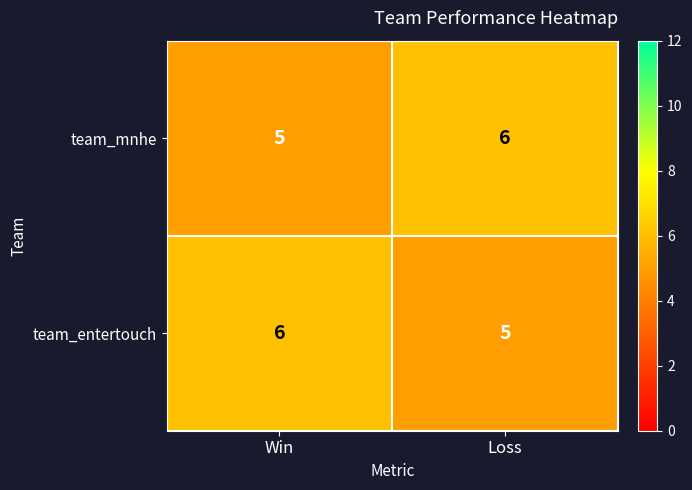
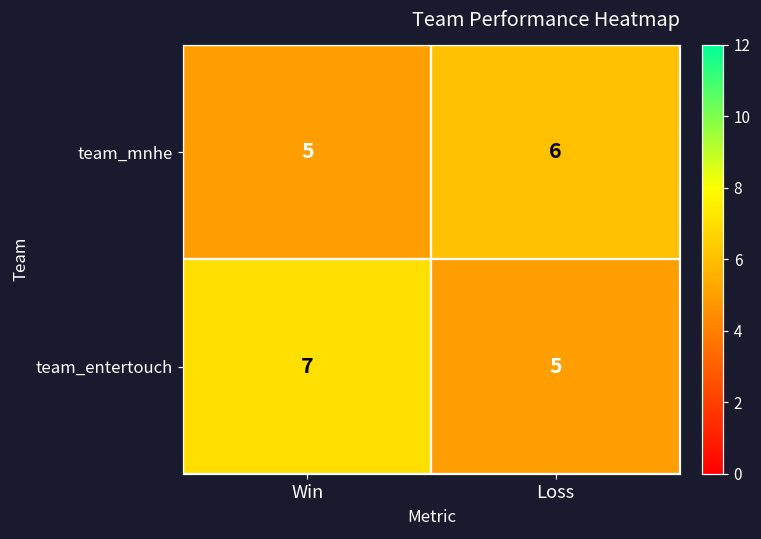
team_entertouch, Win: 6 -> 7
